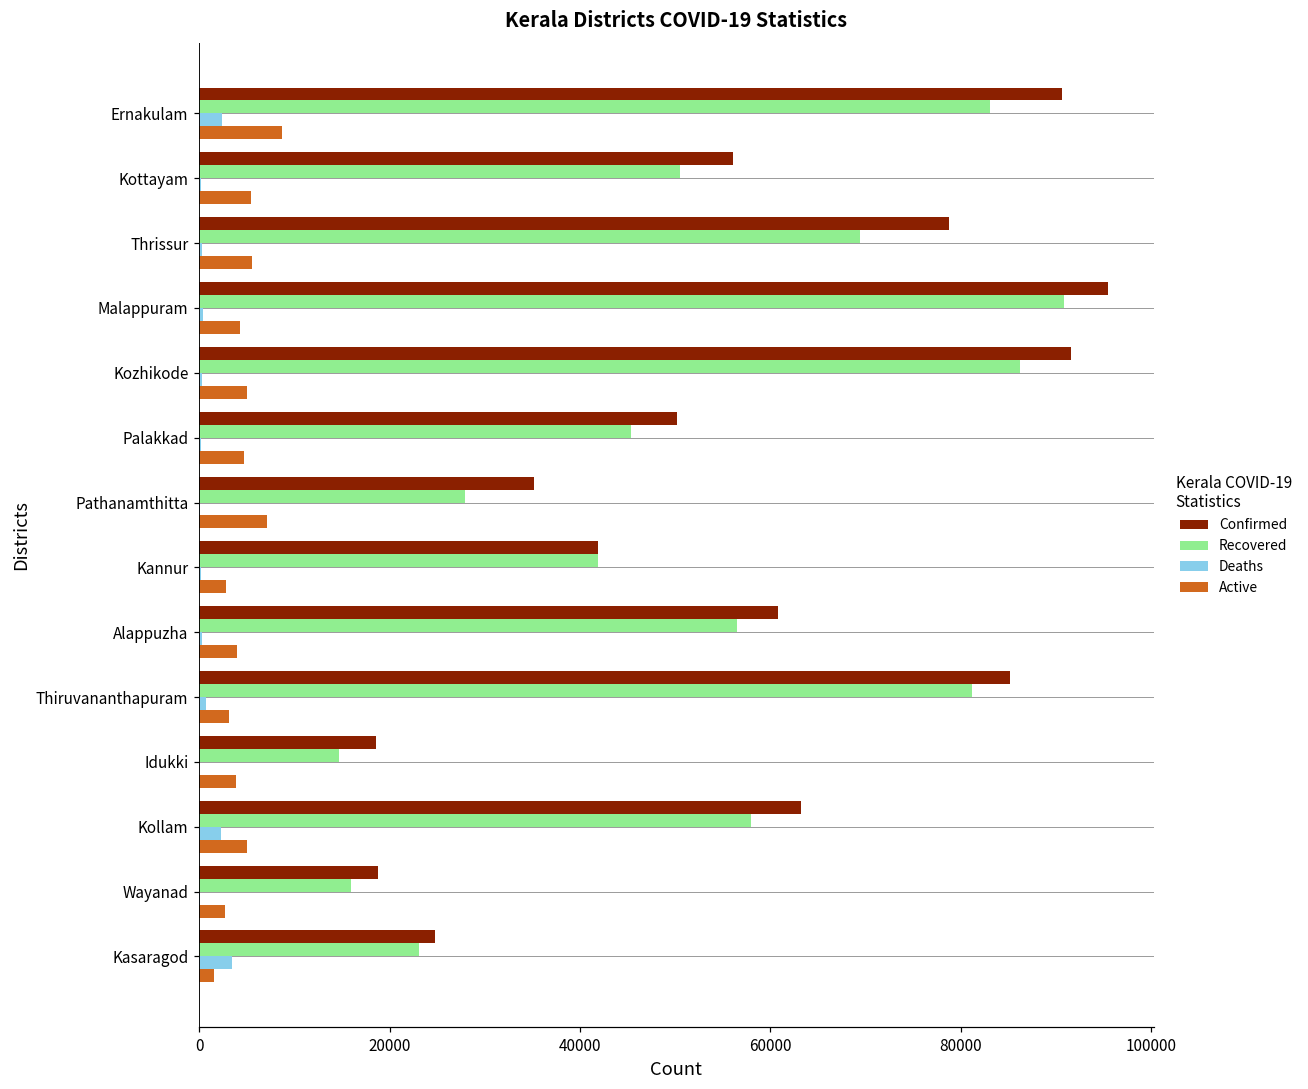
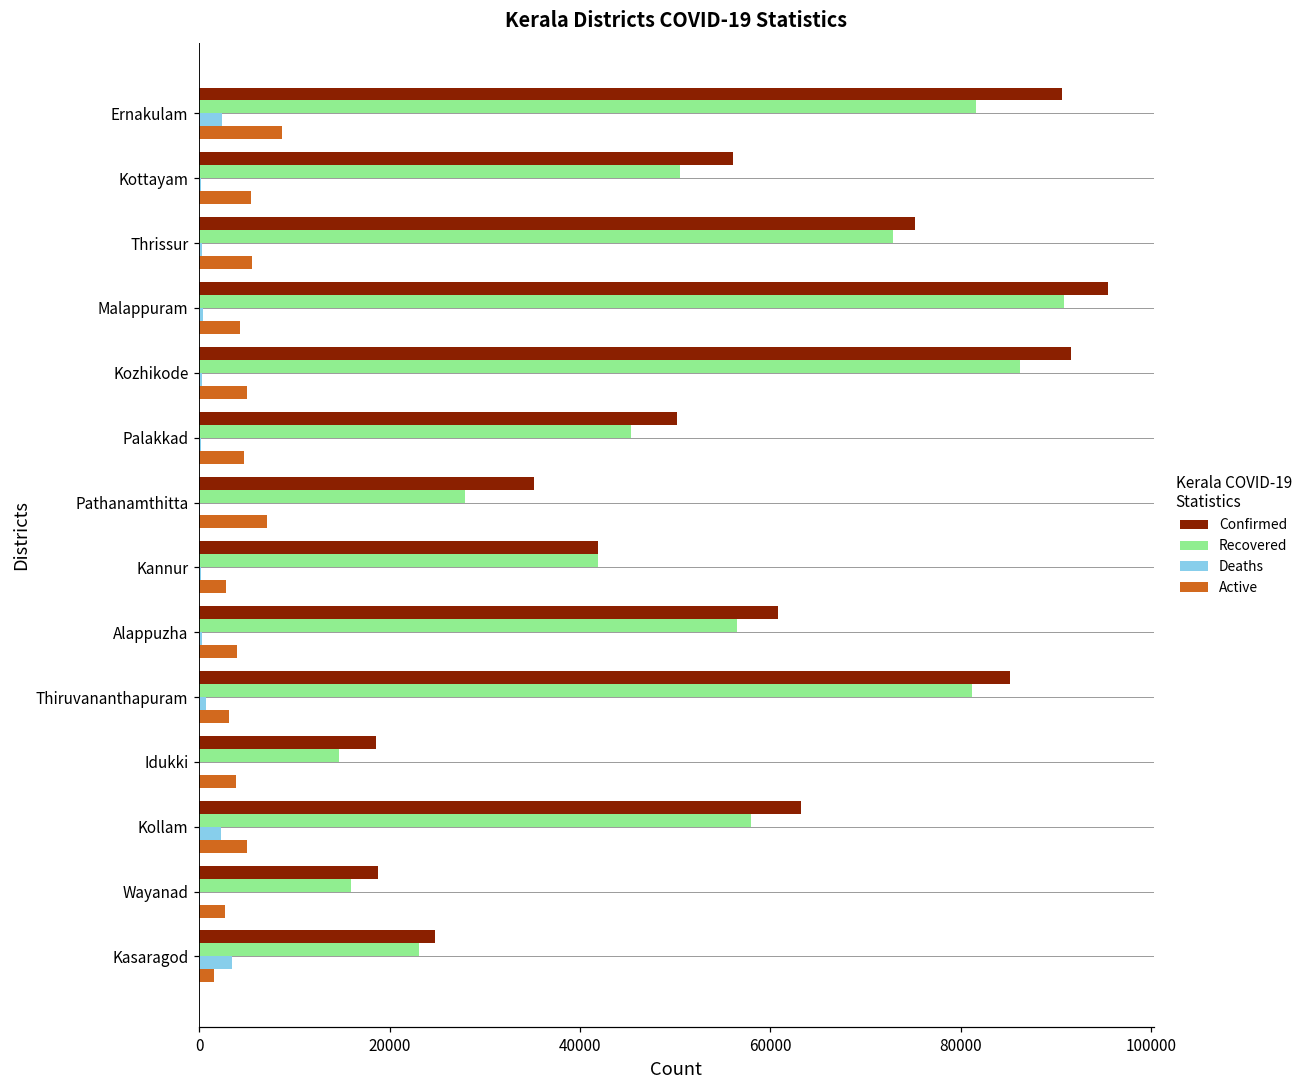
Recovered, Ernakulam: 83000 -> 82000
Confirmed, Thrissur: 79000 -> 75000
Recovered, Thrissur: 69000 -> 73000
